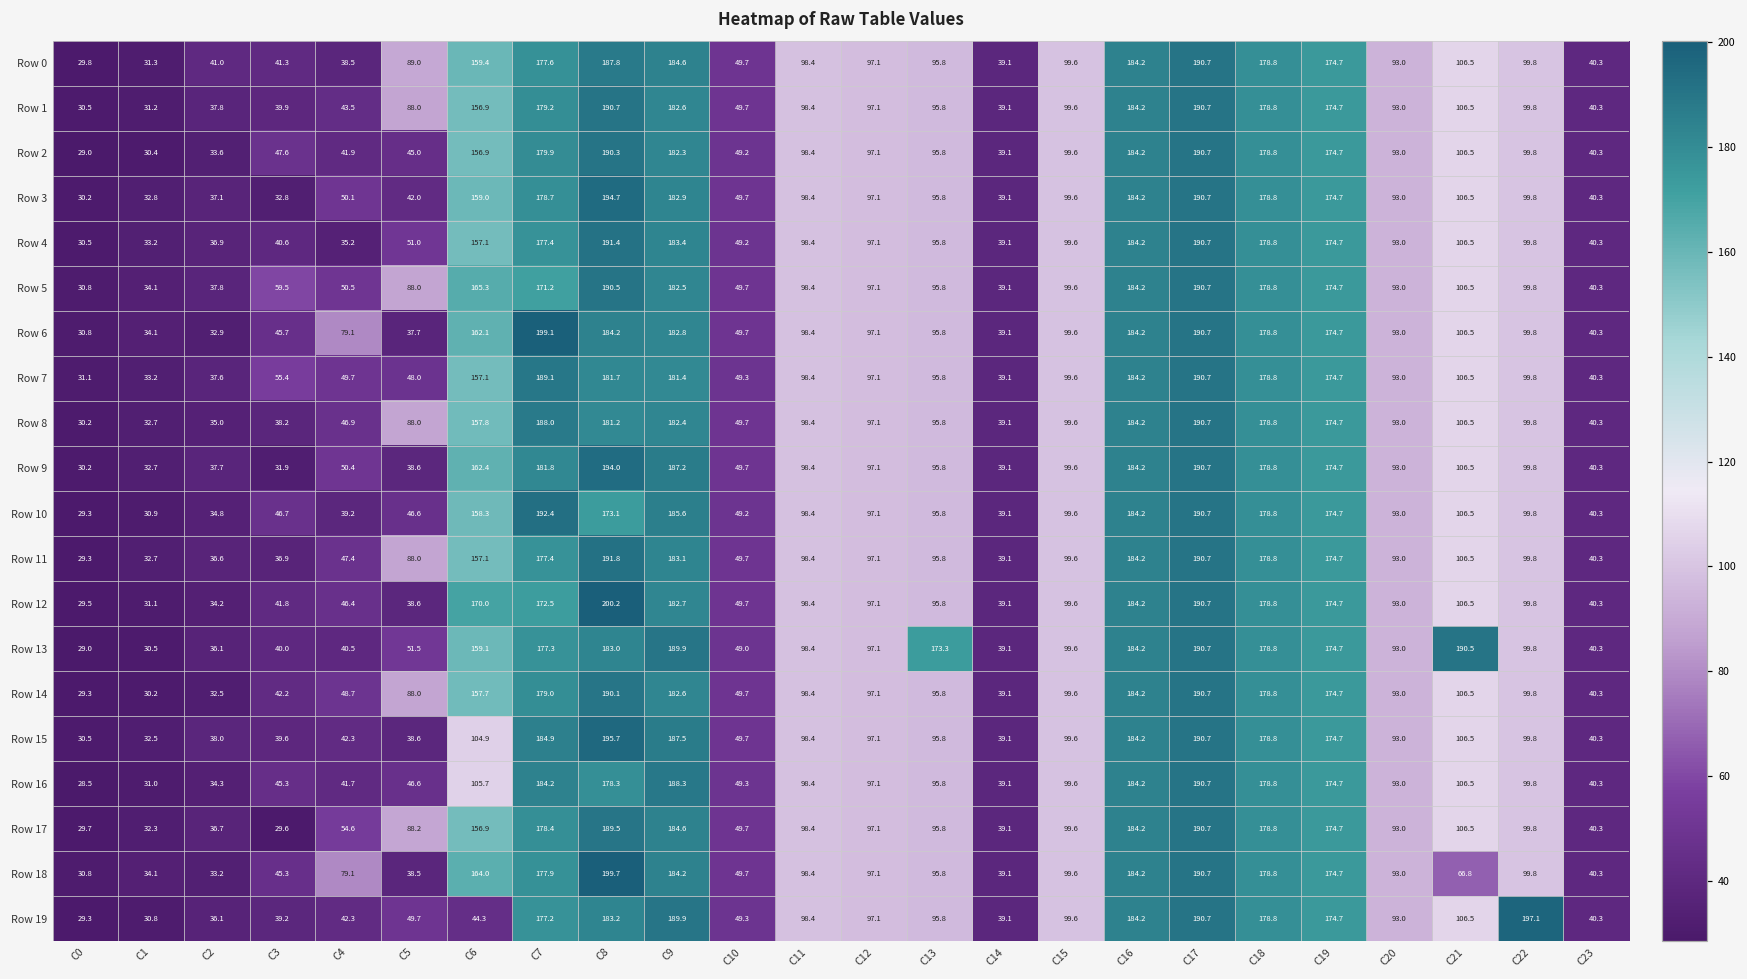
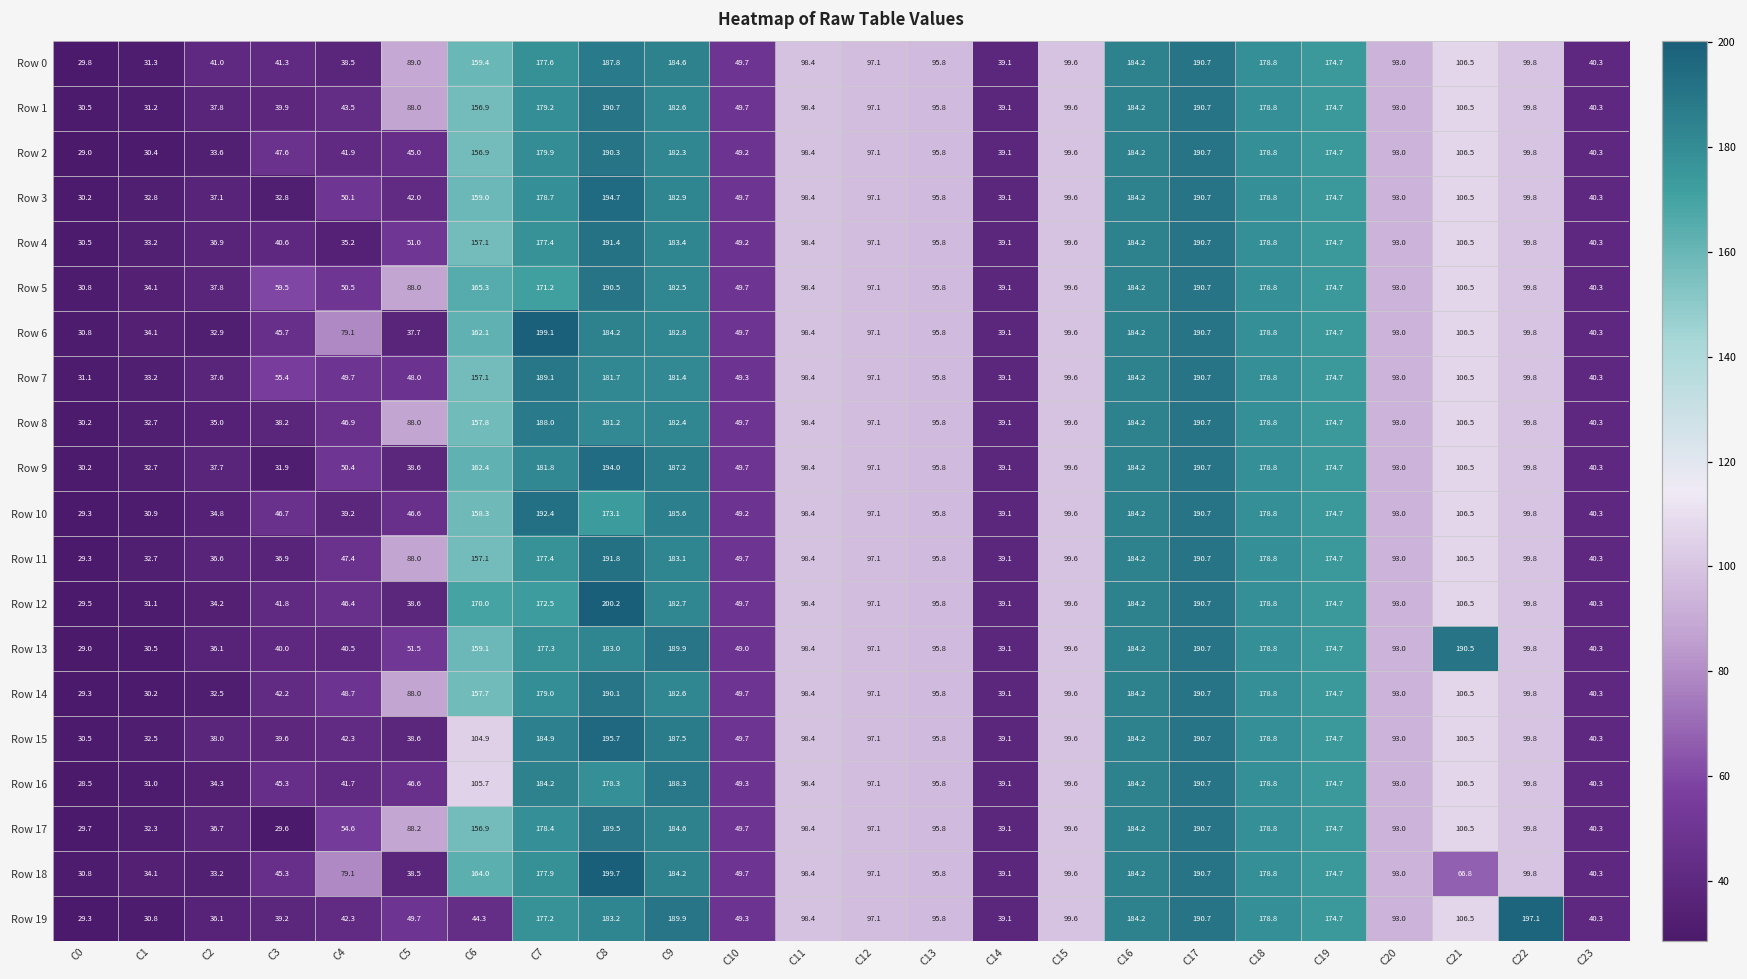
Row 13, C13: 173.3 -> 95.8
